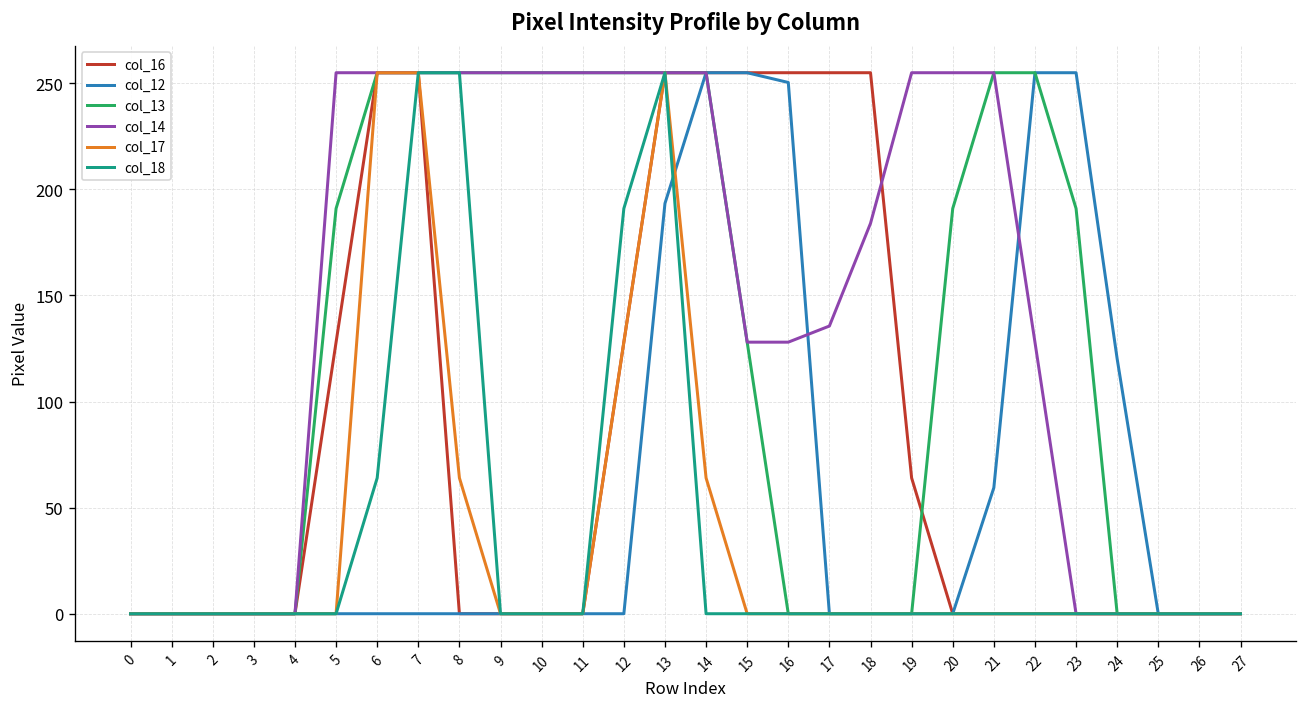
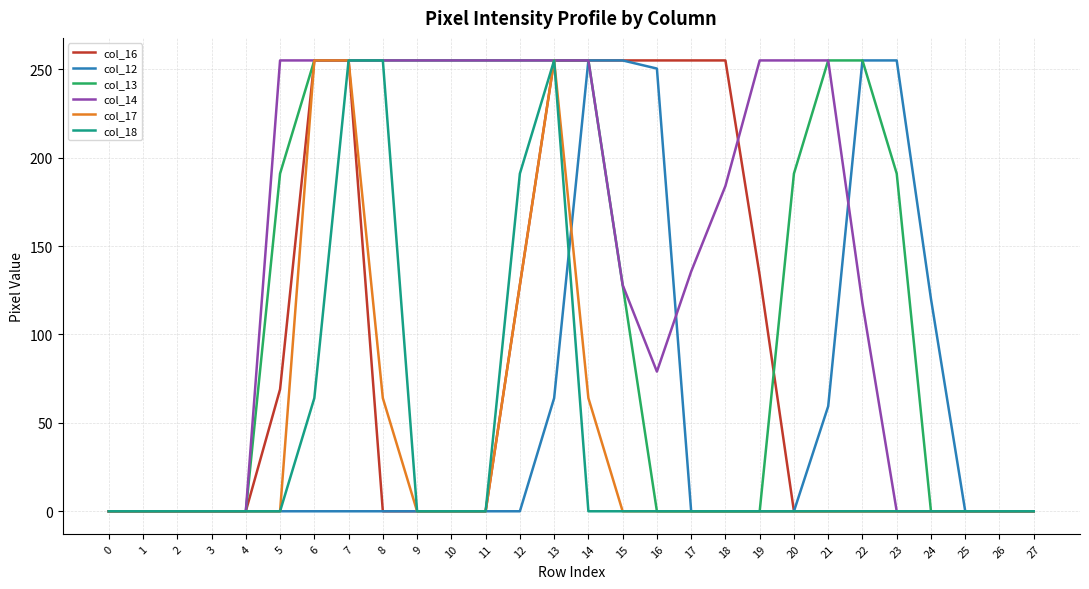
col_16, 5: 128 -> 69
col_12, 13: 193 -> 64
col_14, 16: 128 -> 79
col_16, 19: 64 -> 133
col_14, 22: 128 -> 118
